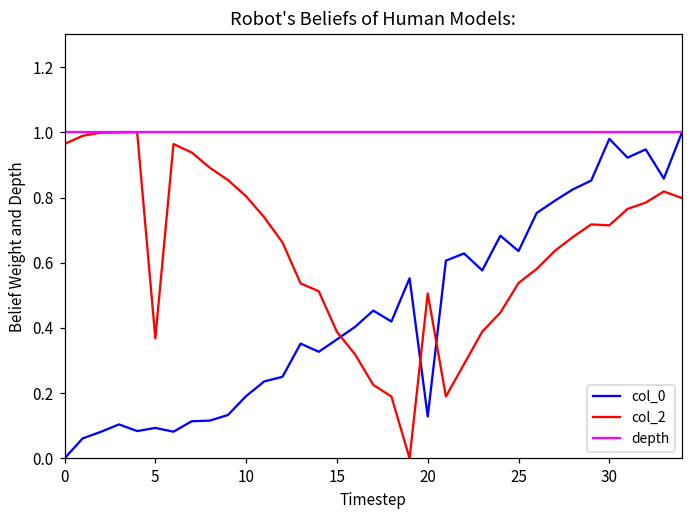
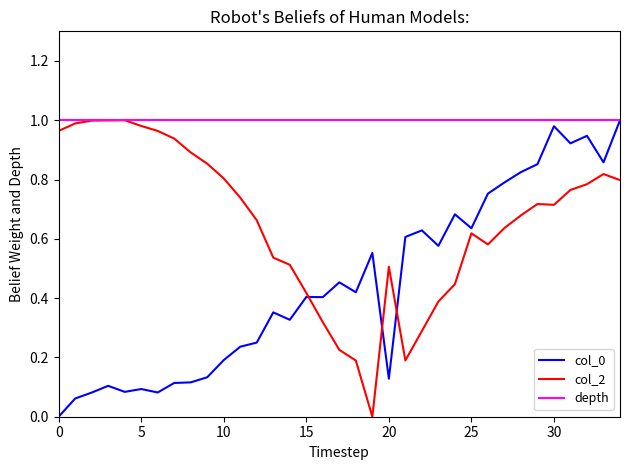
col_2, 5: 0.37 -> 0.98
col_0, 15: 0.36 -> 0.40
col_2, 15: 0.39 -> 0.42
col_2, 25: 0.54 -> 0.62
